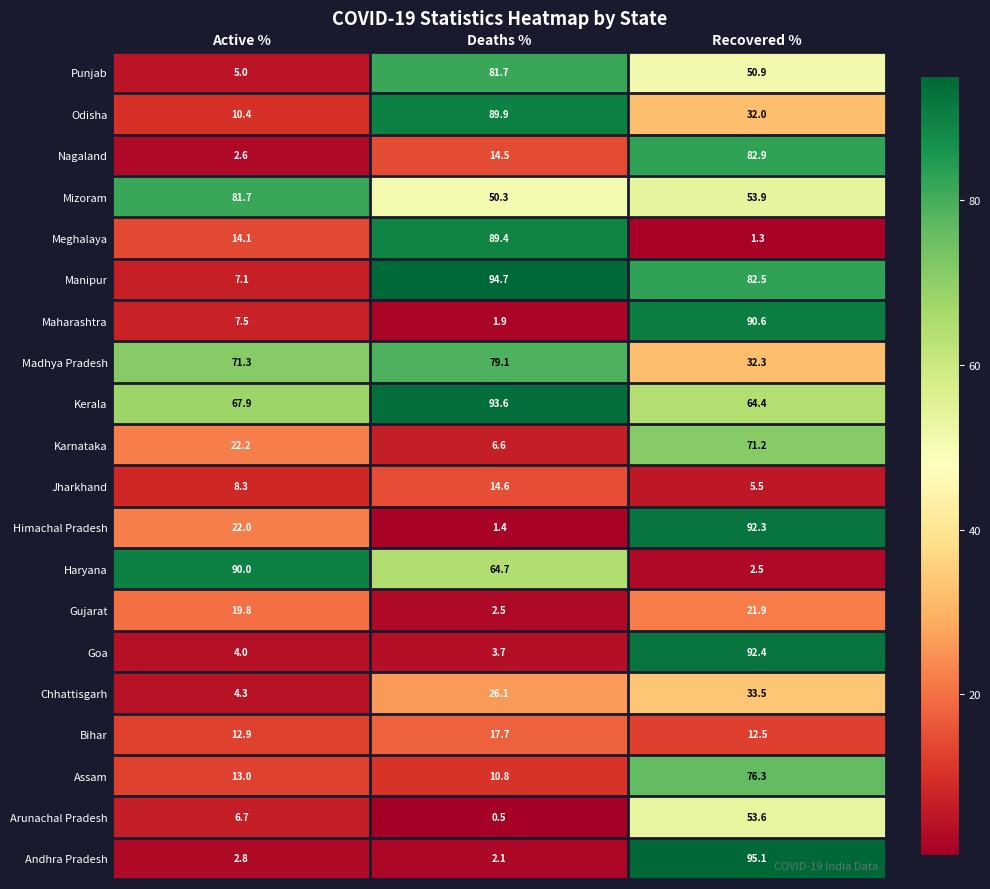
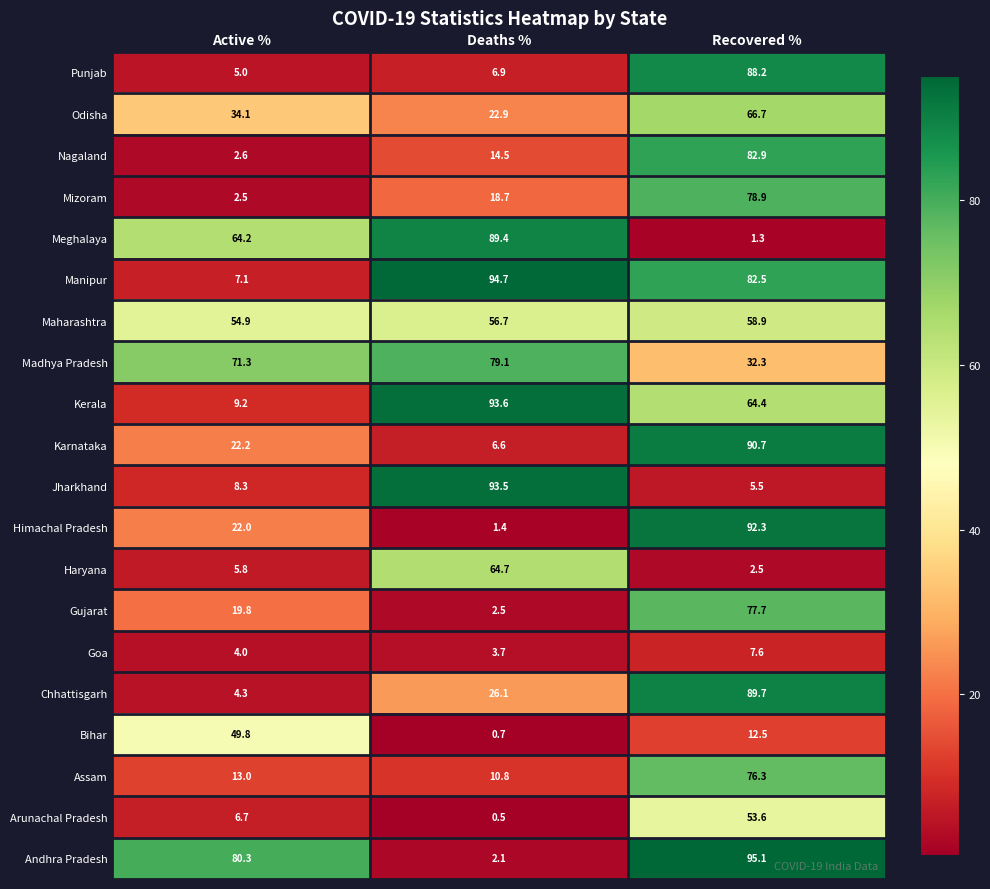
Punjab, Deaths %: 81.7 -> 6.9
Punjab, Recovered %: 50.9 -> 88.2
Odisha, Active %: 10.4 -> 34.1
Odisha, Deaths %: 89.9 -> 22.9
Odisha, Recovered %: 32.0 -> 66.7
Mizoram, Active %: 81.7 -> 2.5
Mizoram, Deaths %: 50.3 -> 18.7
Mizoram, Recovered %: 53.9 -> 78.9
Meghalaya, Active %: 14.1 -> 64.2
Maharashtra, Active %: 7.5 -> 54.9
Maharashtra, Deaths %: 1.9 -> 56.7
Maharashtra, Recovered %: 90.6 -> 58.9
Kerala, Active %: 67.9 -> 9.2
Karnataka, Recovered %: 71.2 -> 90.7
Jharkhand, Deaths %: 14.6 -> 93.5
Haryana, Active %: 90.0 -> 5.8
Gujarat, Recovered %: 21.9 -> 77.7
Goa, Recovered %: 92.4 -> 7.6
Chhattisgarh, Recovered %: 33.5 -> 89.7
Bihar, Active %: 12.9 -> 49.8
Bihar, Deaths %: 17.7 -> 0.7
Andhra Pradesh, Active %: 2.8 -> 80.3
